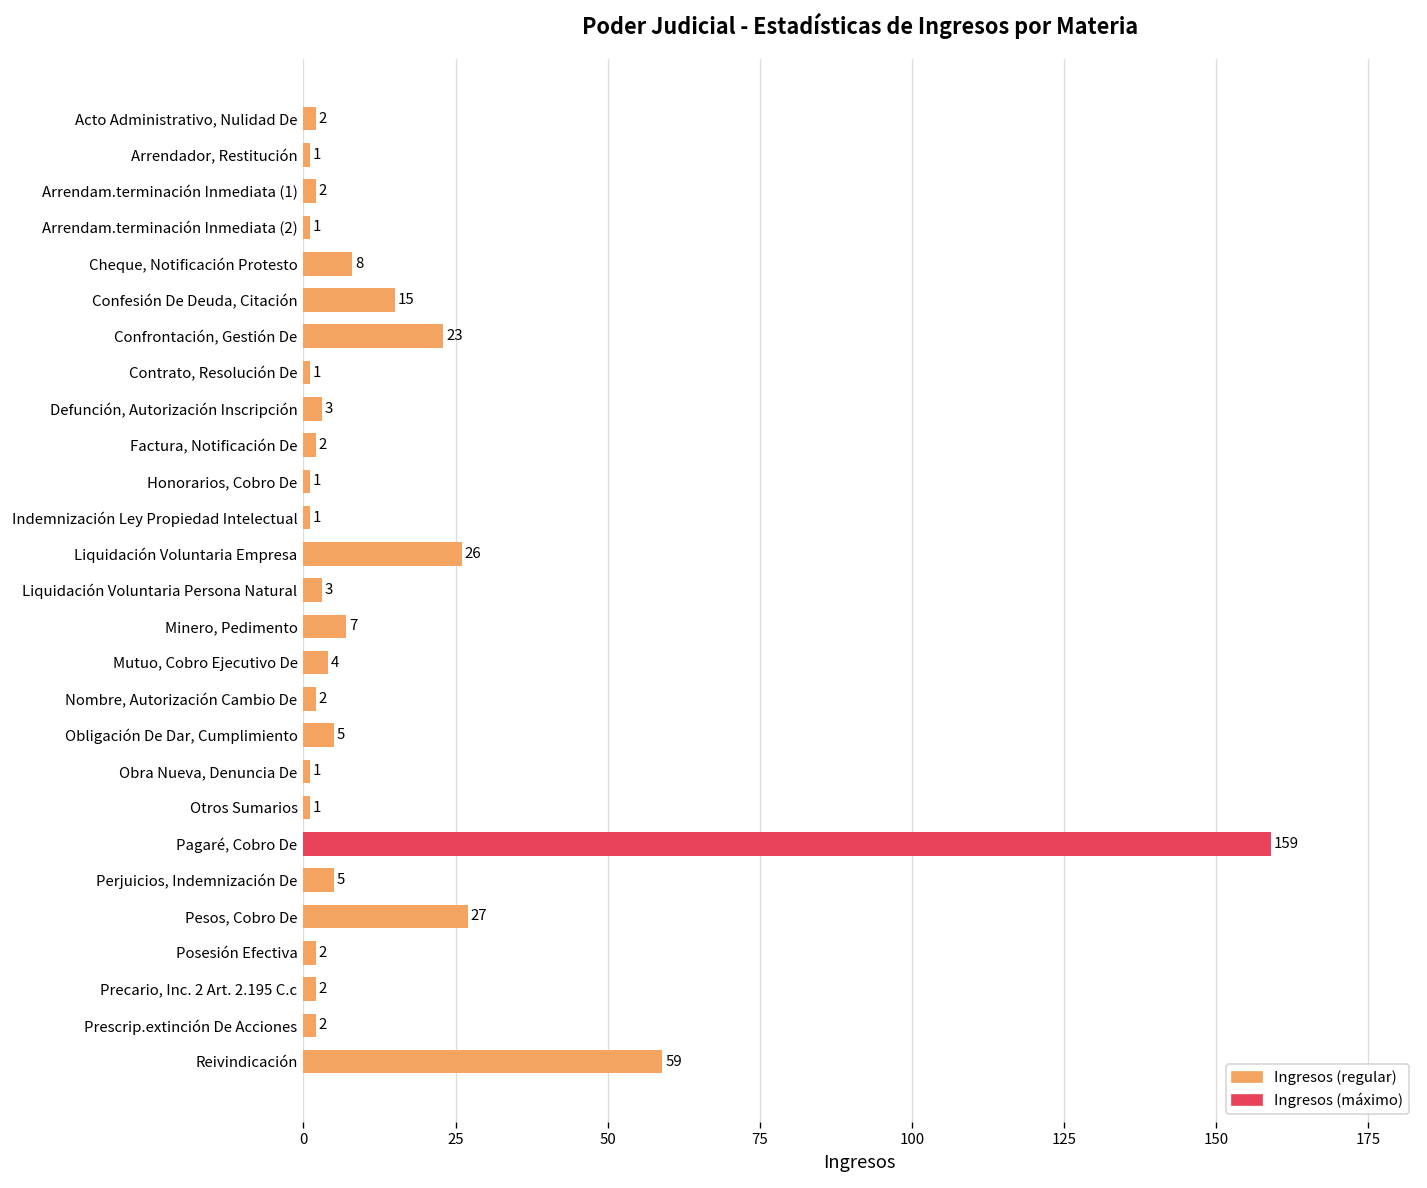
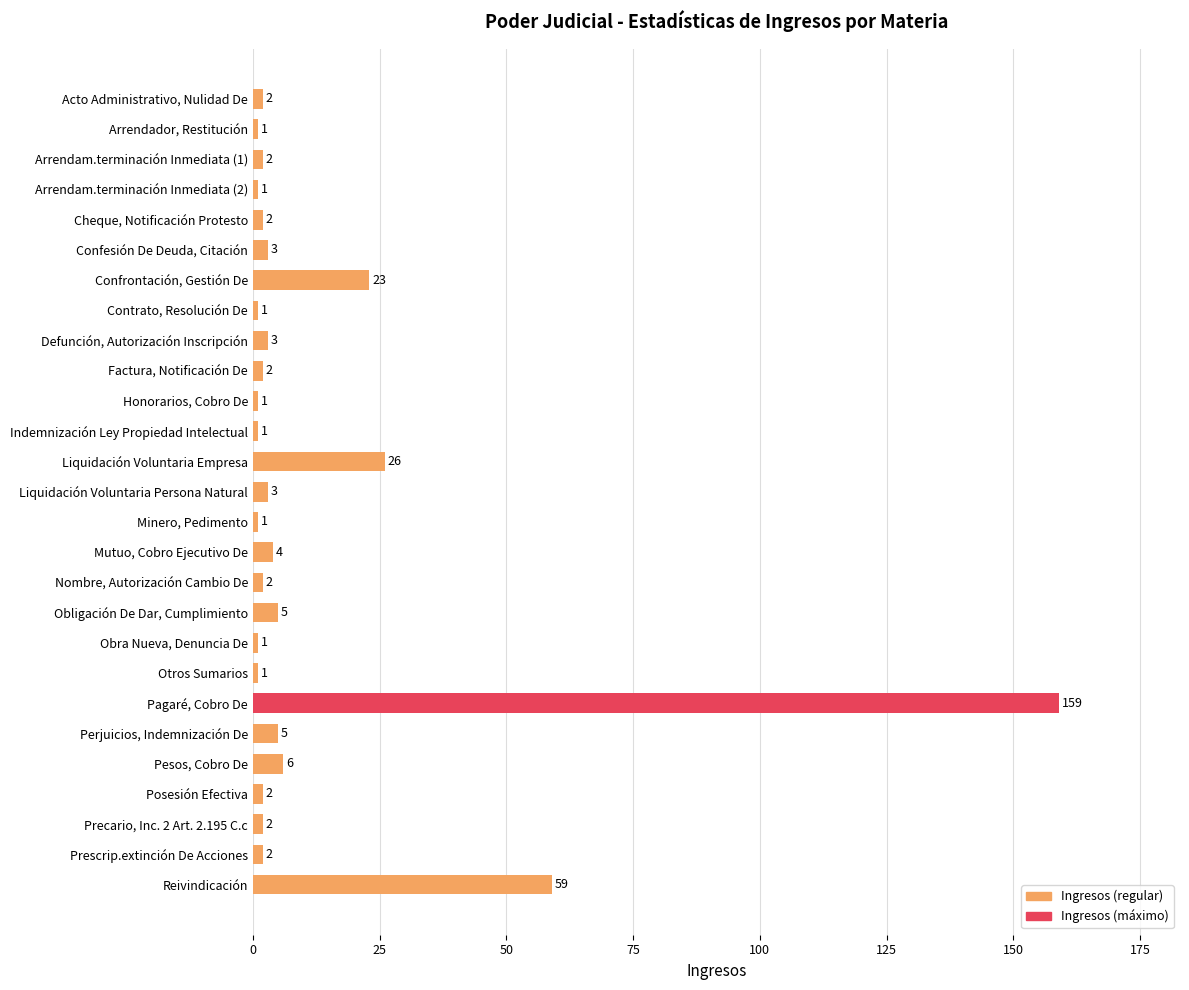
Cheque, Notificación Protesto: 8 -> 2
Confesión De Deuda, Citación: 15 -> 3
Minero, Pedimento: 7 -> 1
Pesos, Cobro De: 27 -> 6
